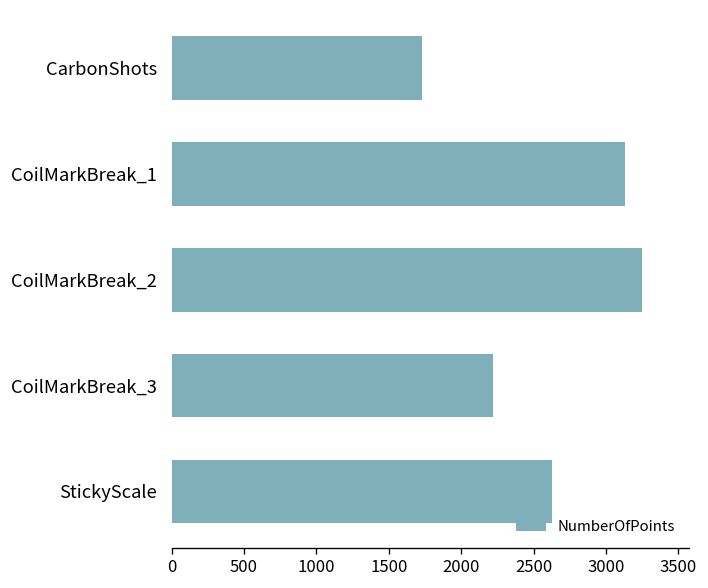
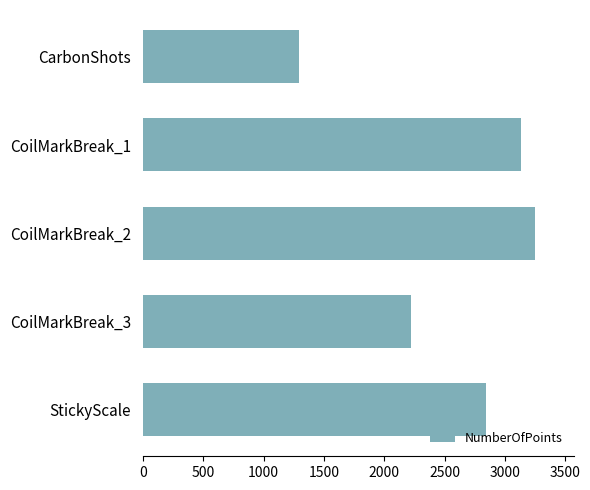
CarbonShots: 1730 -> 1300
StickyScale: 2630 -> 2850
